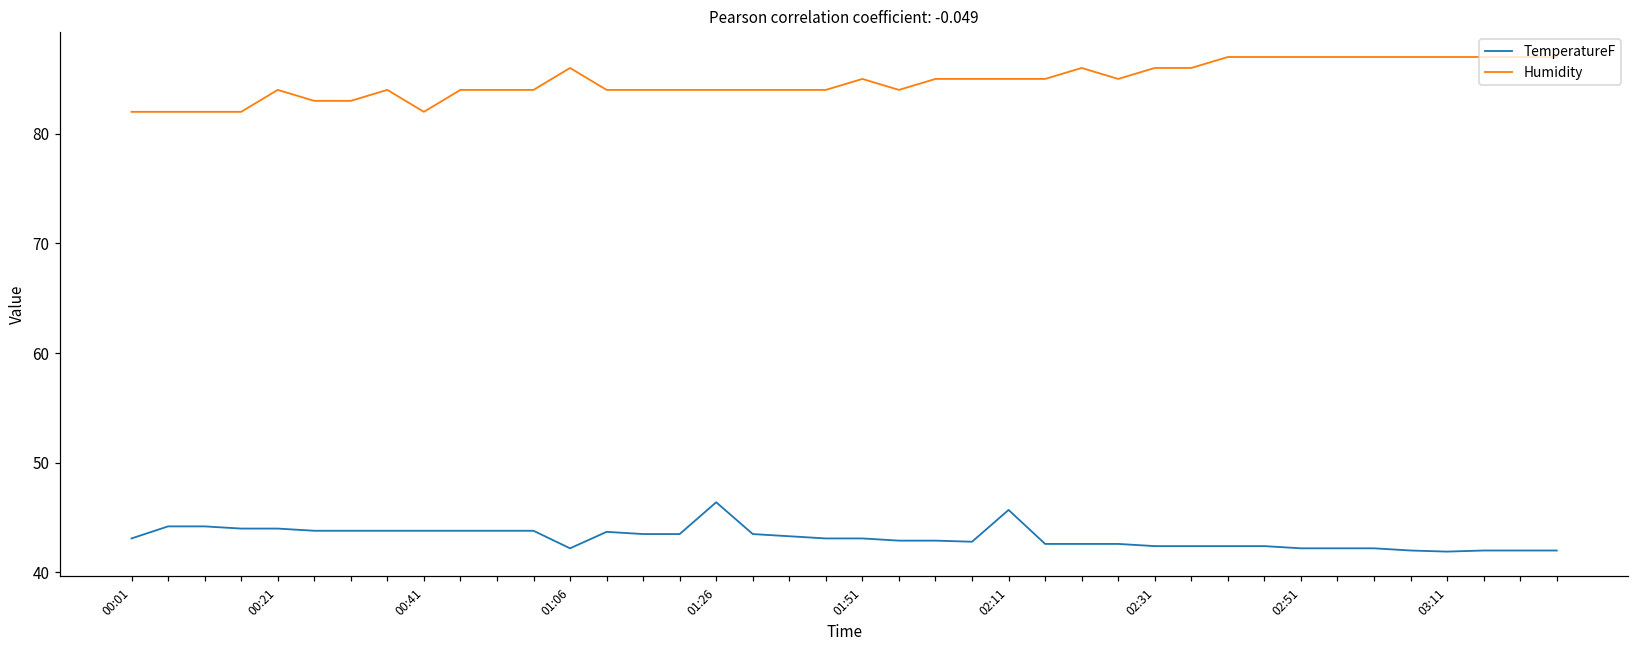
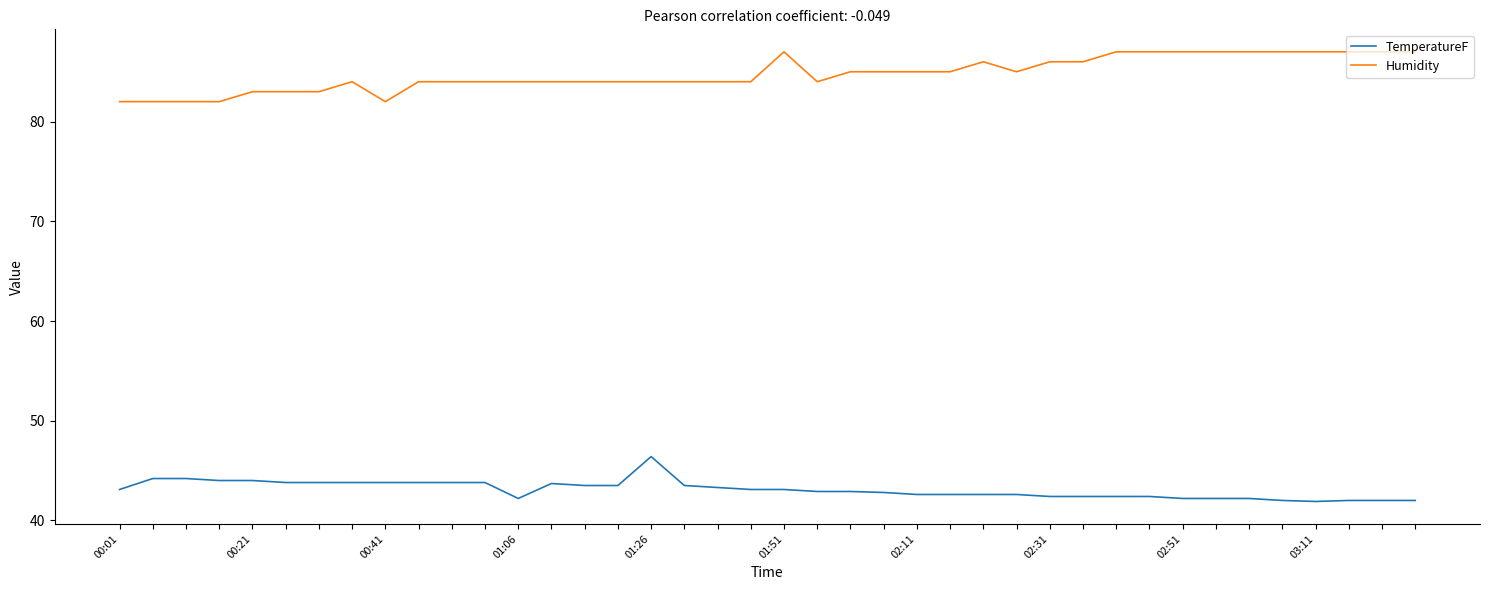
Humidity, 00:21: 84 -> 83
Humidity, 01:06: 86 -> 84
Humidity, 01:51: 85 -> 87
TemperatureF, 02:11: 46 -> 43
